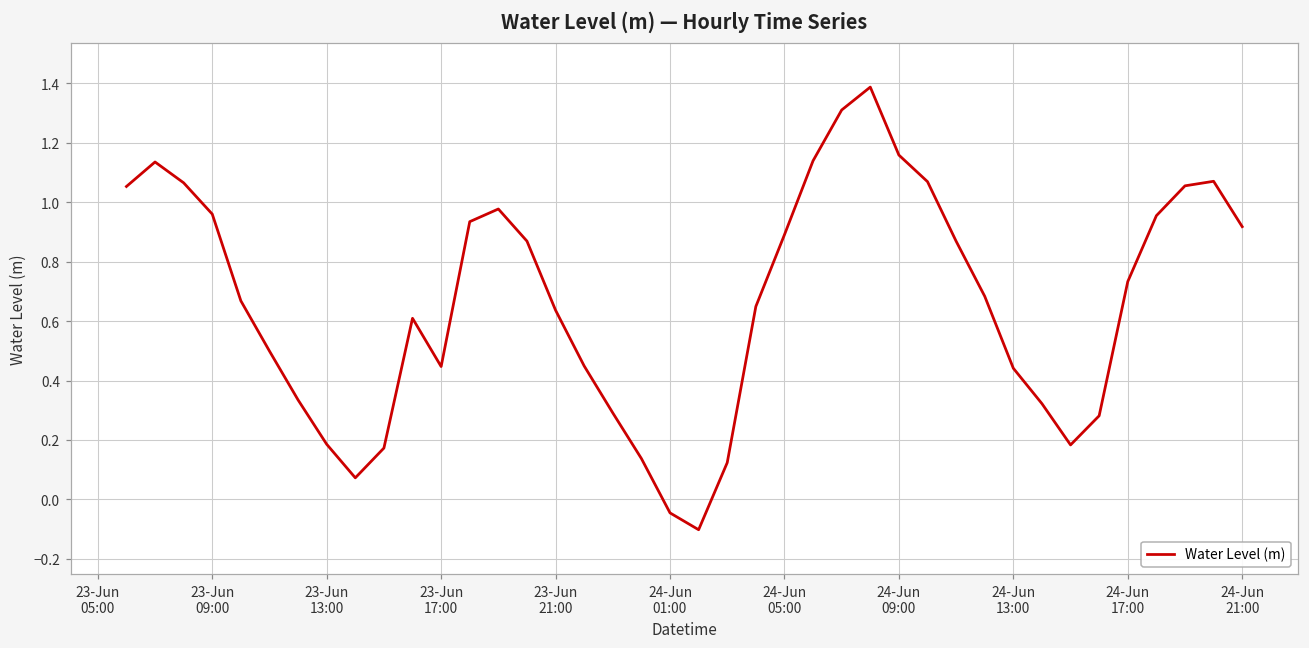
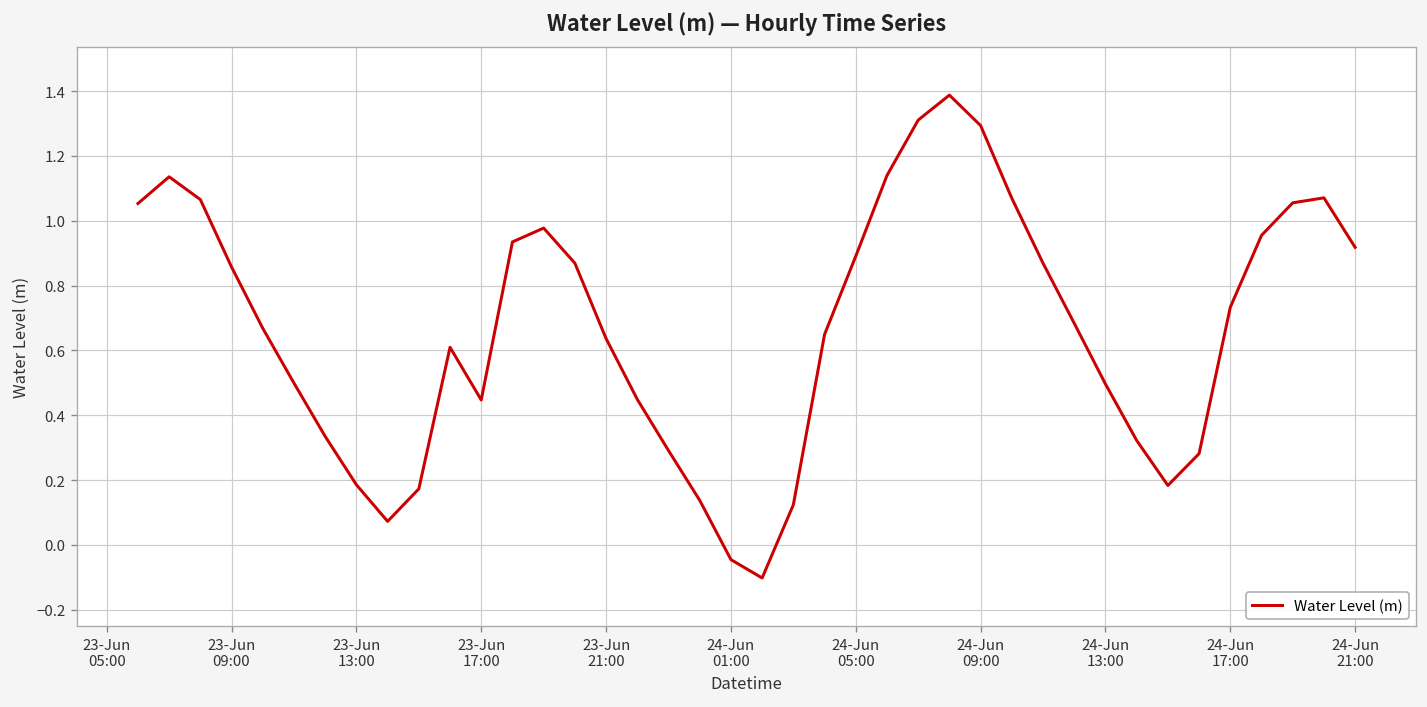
23-Jun 09:00: 0.96 -> 0.86
24-Jun 09:00: 1.16 -> 1.29
24-Jun 13:00: 0.44 -> 0.50
